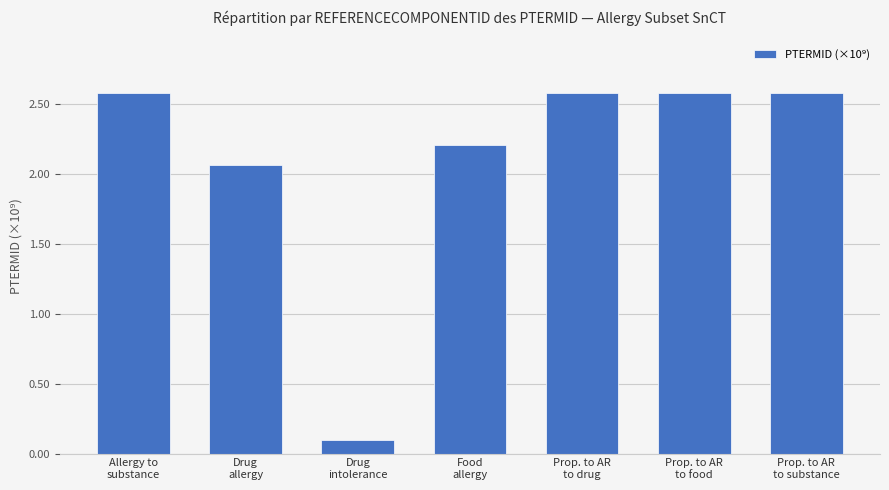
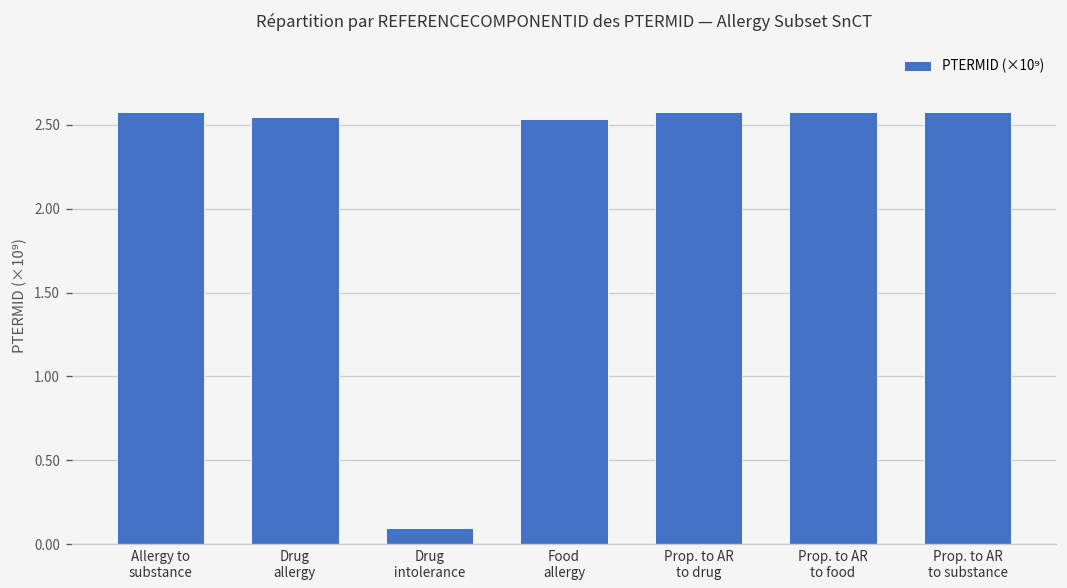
Drug allergy: 2.06 -> 2.55
Food allergy: 2.20 -> 2.53
